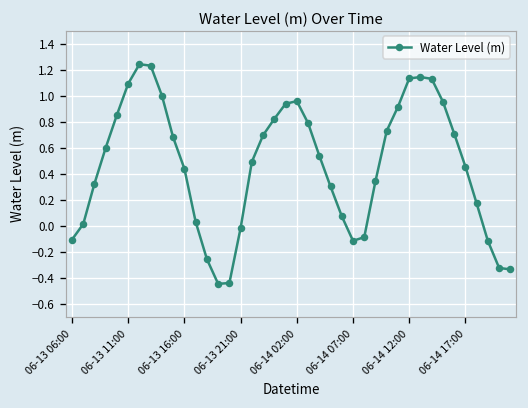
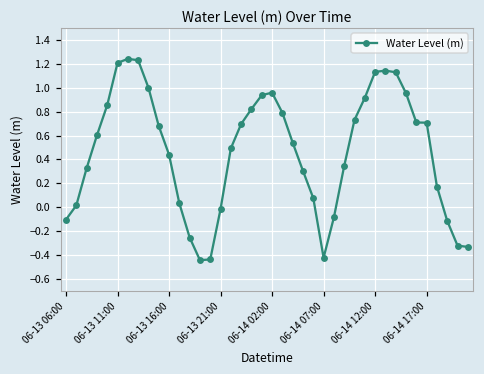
06-13 11:00: 1.09 -> 1.21
06-14 07:00: -0.11 -> -0.42
06-14 17:00: 0.46 -> 0.71
